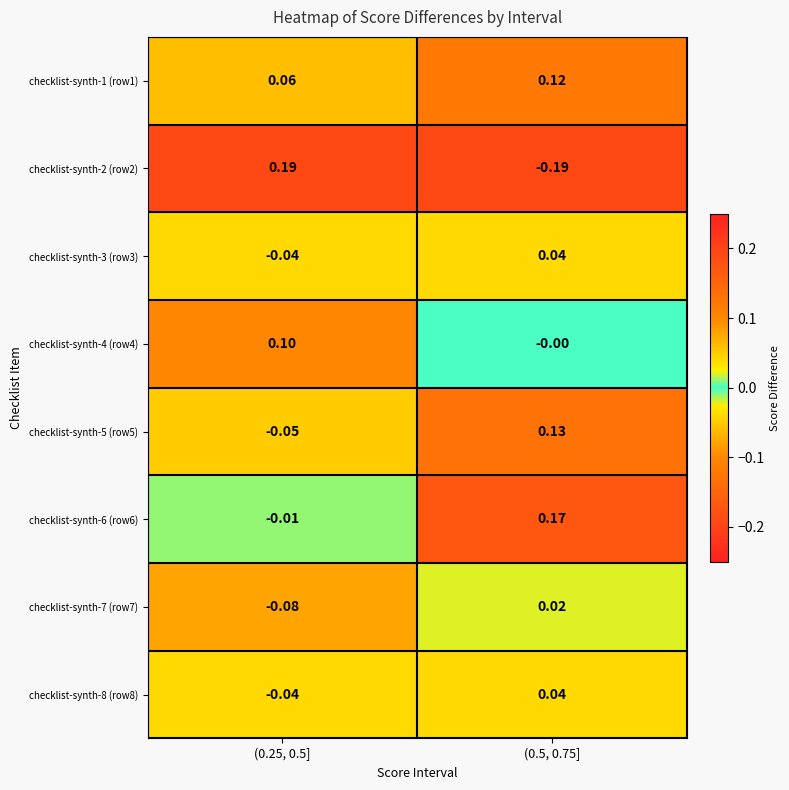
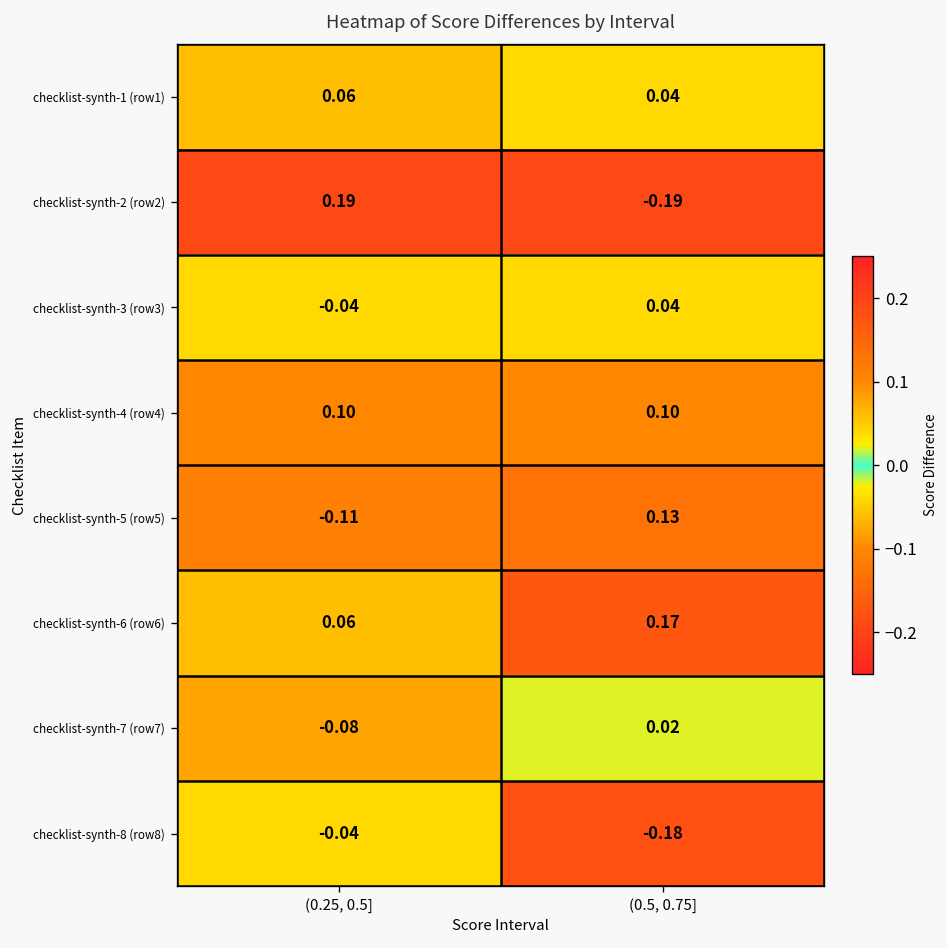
checklist-synth-1 (row1), (0.5, 0.75]: 0.12 -> 0.04
checklist-synth-4 (row4), (0.5, 0.75]: -0.00 -> 0.10
checklist-synth-5 (row5), (0.25, 0.5]: -0.05 -> -0.11
checklist-synth-6 (row6), (0.25, 0.5]: -0.01 -> 0.06
checklist-synth-8 (row8), (0.5, 0.75]: 0.04 -> -0.18
